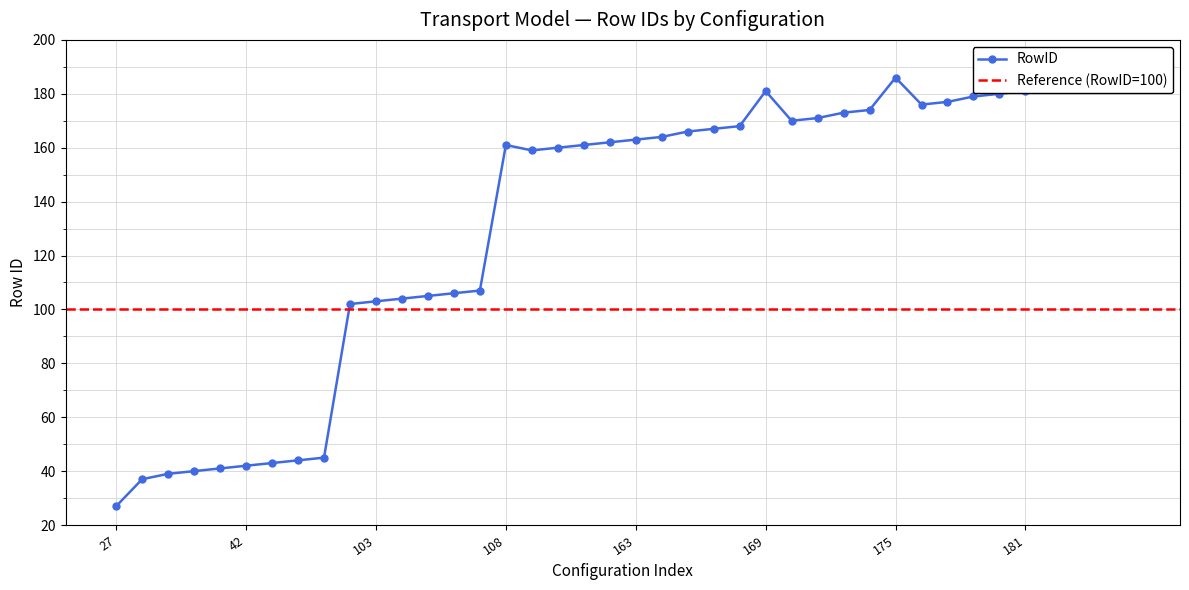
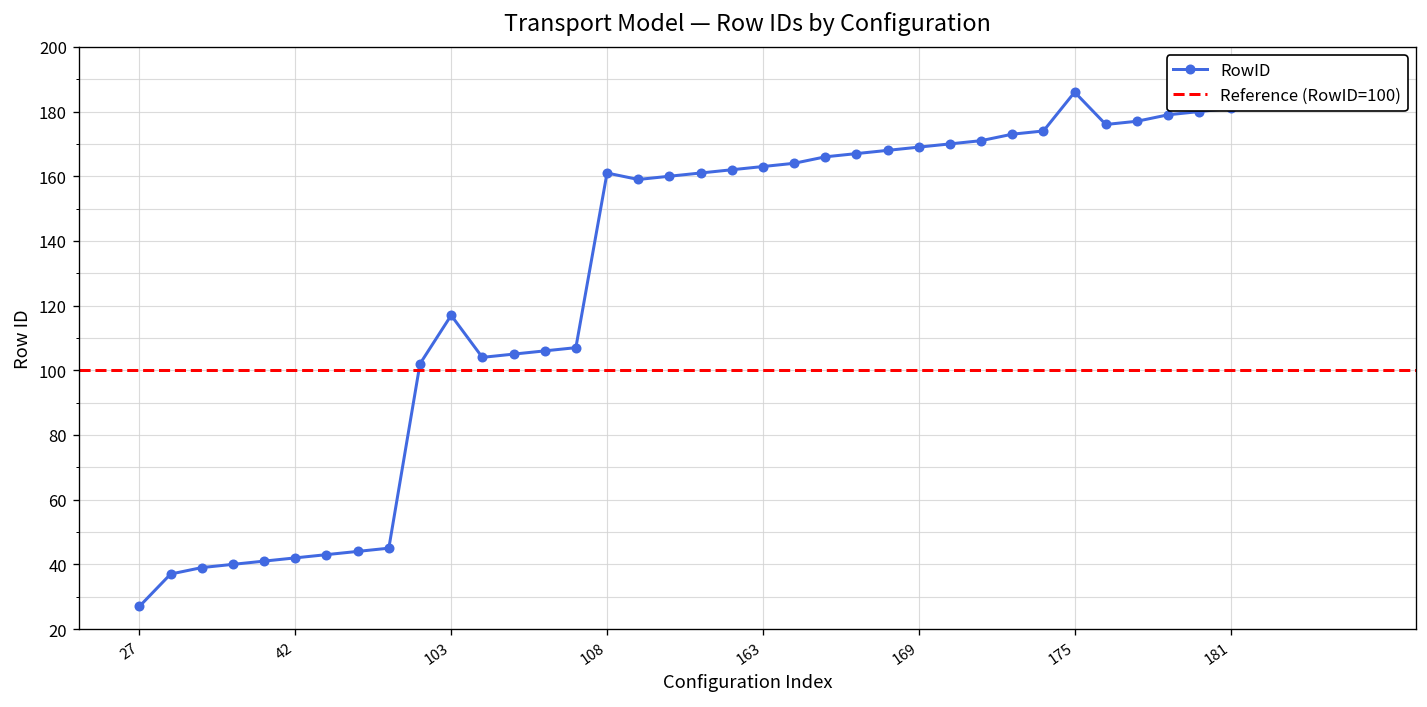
103: 103 -> 117
169: 181 -> 169
